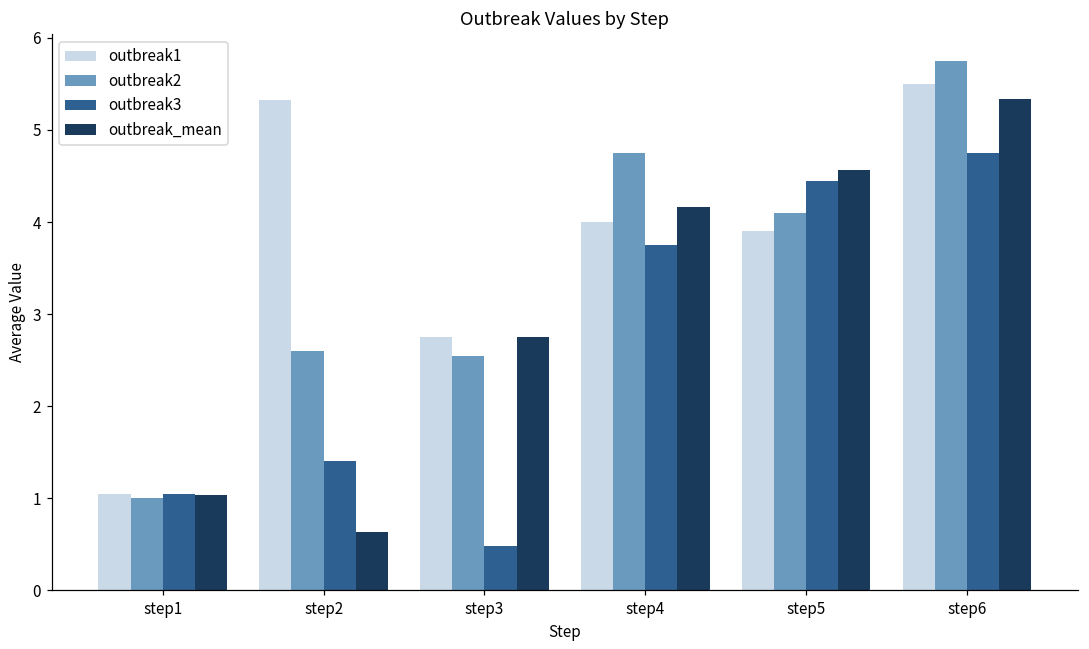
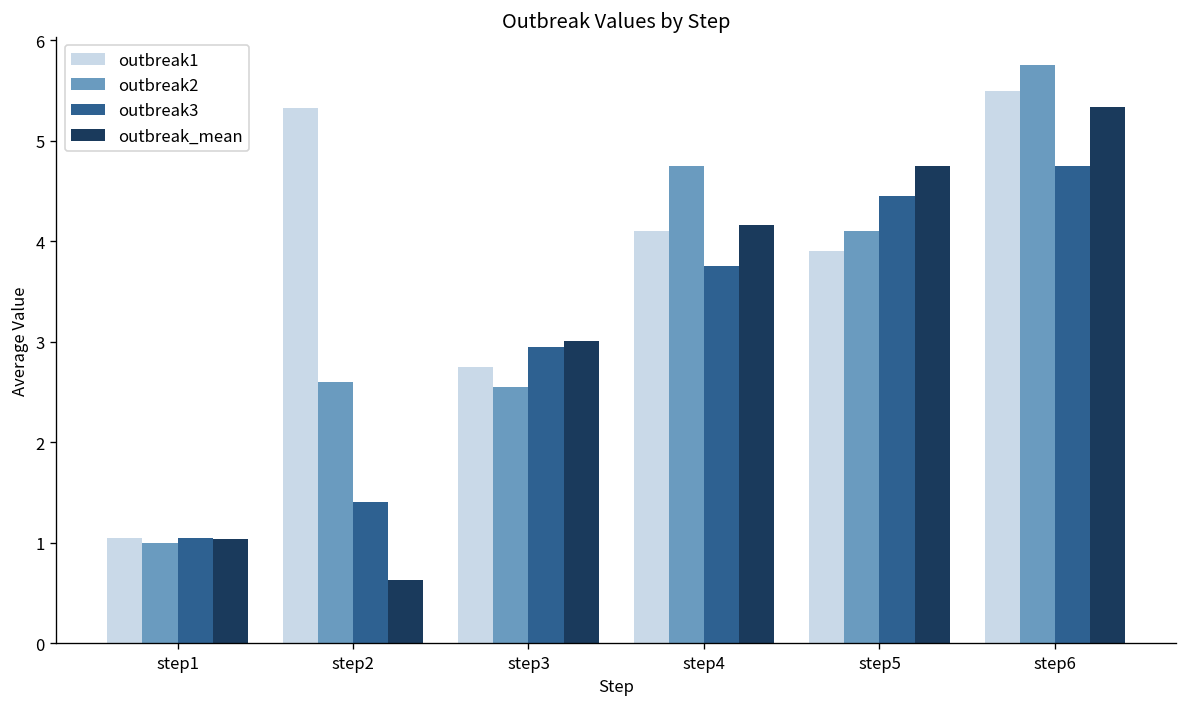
outbreak3, step3: 0.5 -> 3.0
outbreak_mean, step3: 2.8 -> 3.0
outbreak1, step4: 4.0 -> 4.1
outbreak_mean, step5: 4.6 -> 4.8
